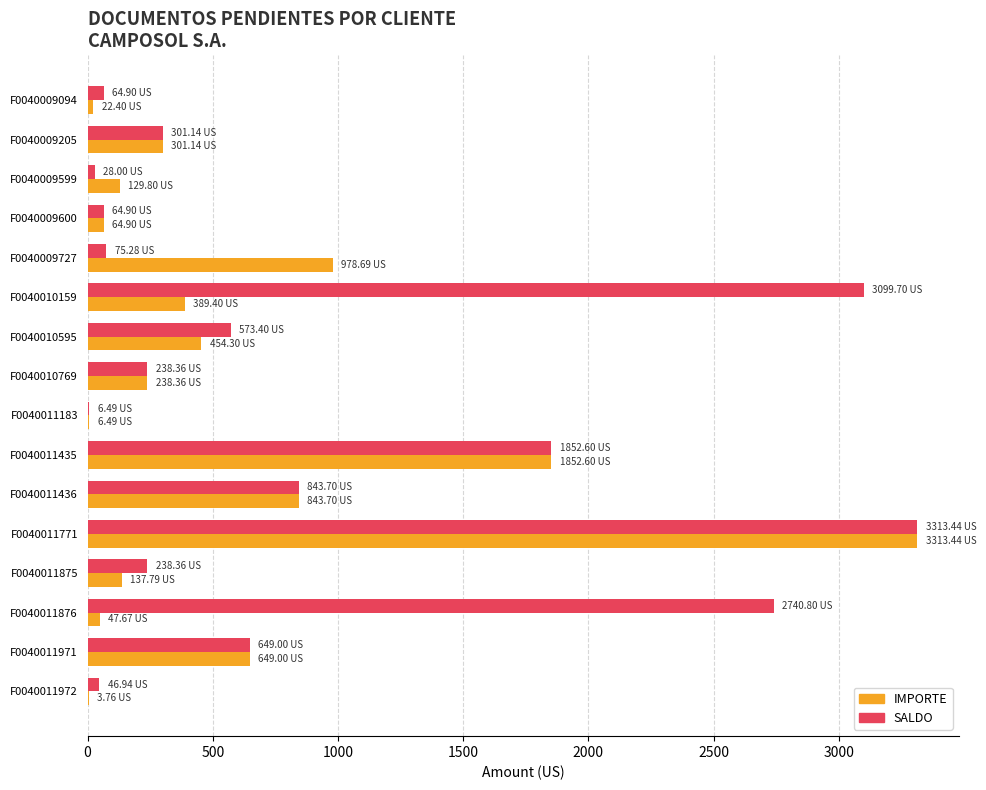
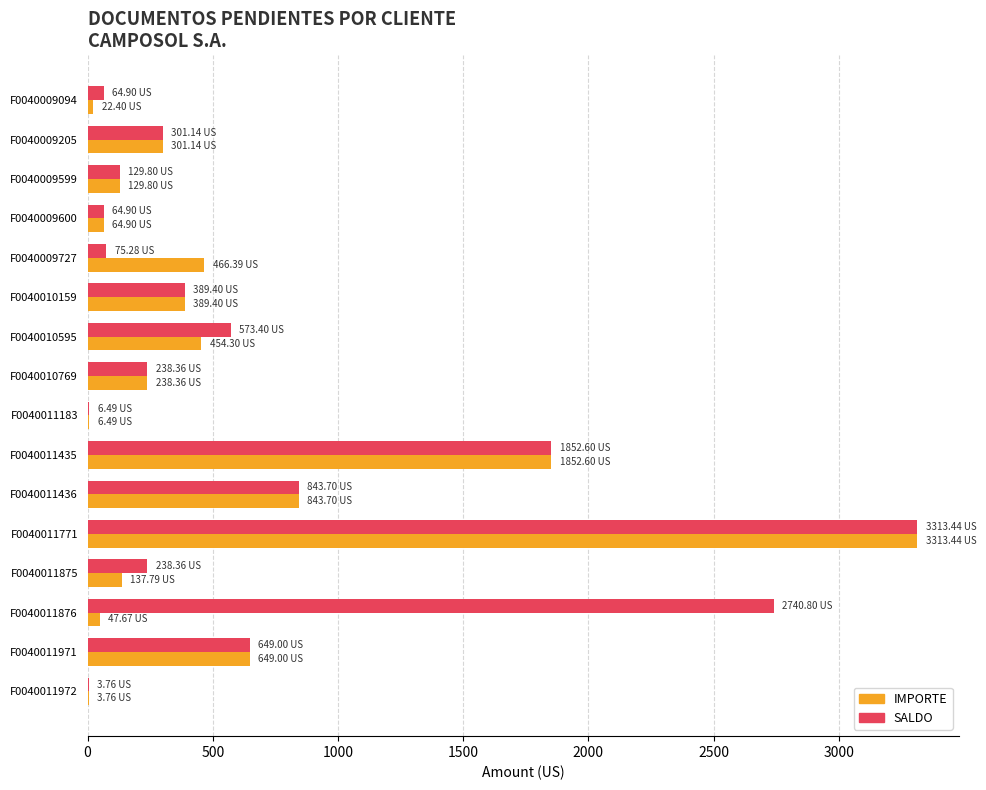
SALDO, F0040009599: 28.00 -> 129.80
IMPORTE, F0040009727: 978.69 -> 466.39
SALDO, F0040010159: 3099.70 -> 389.40
SALDO, F0040011972: 46.94 -> 3.76
